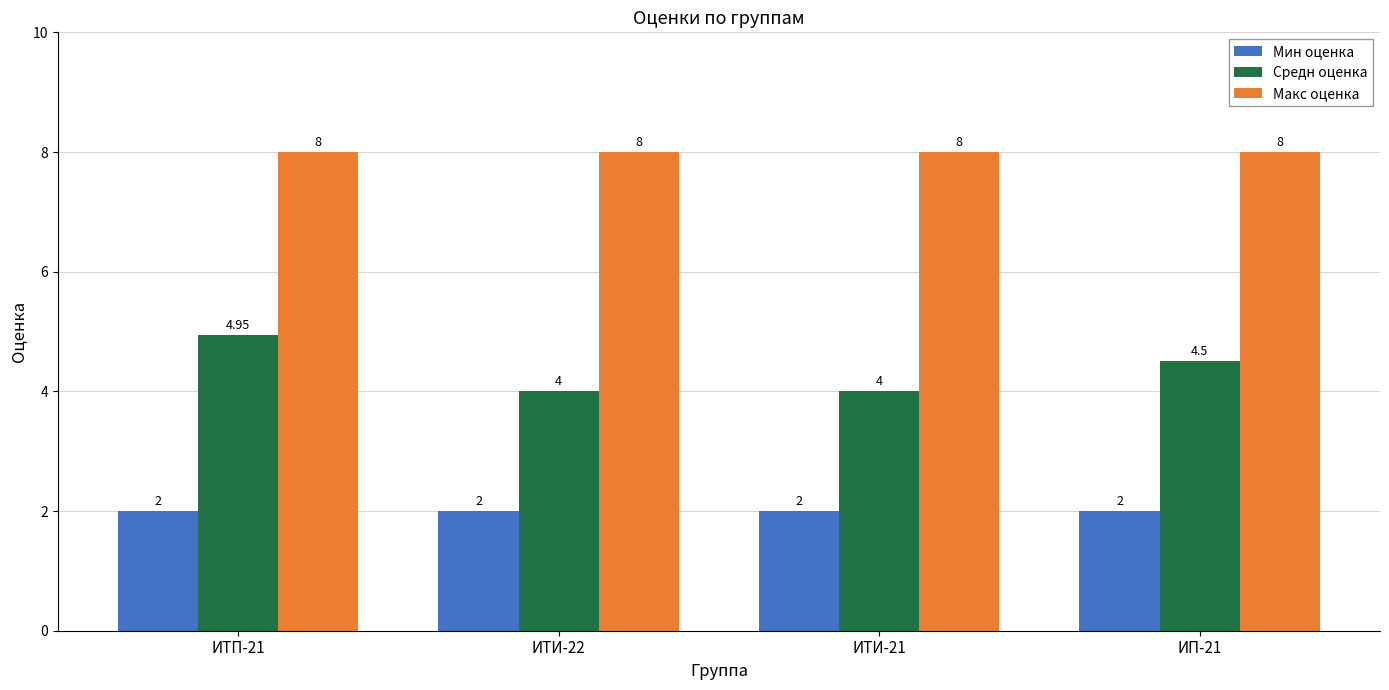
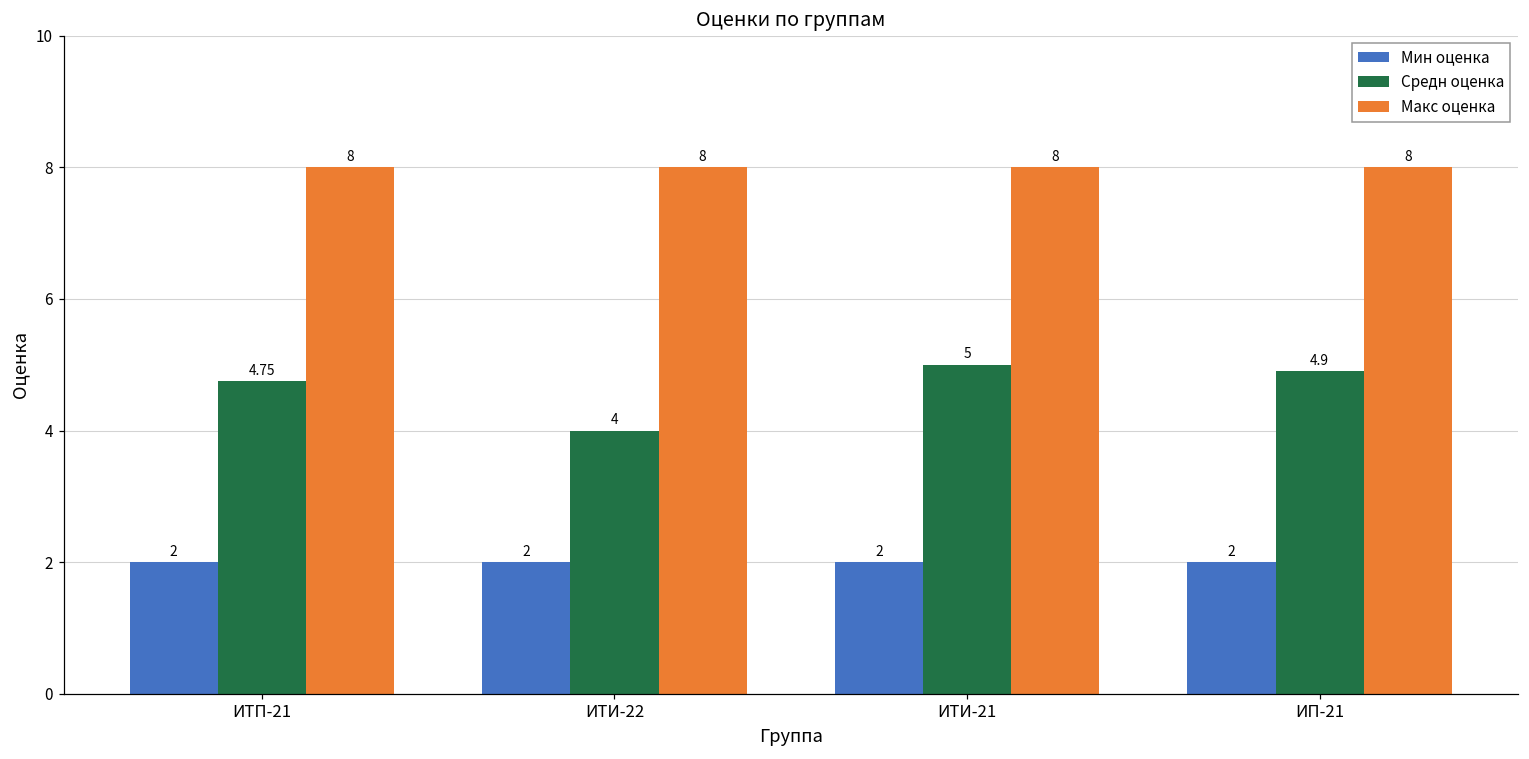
Средн оценка, ИТП-21: 4.95 -> 4.75
Средн оценка, ИТИ-21: 4 -> 5
Средн оценка, ИП-21: 4.5 -> 4.9
